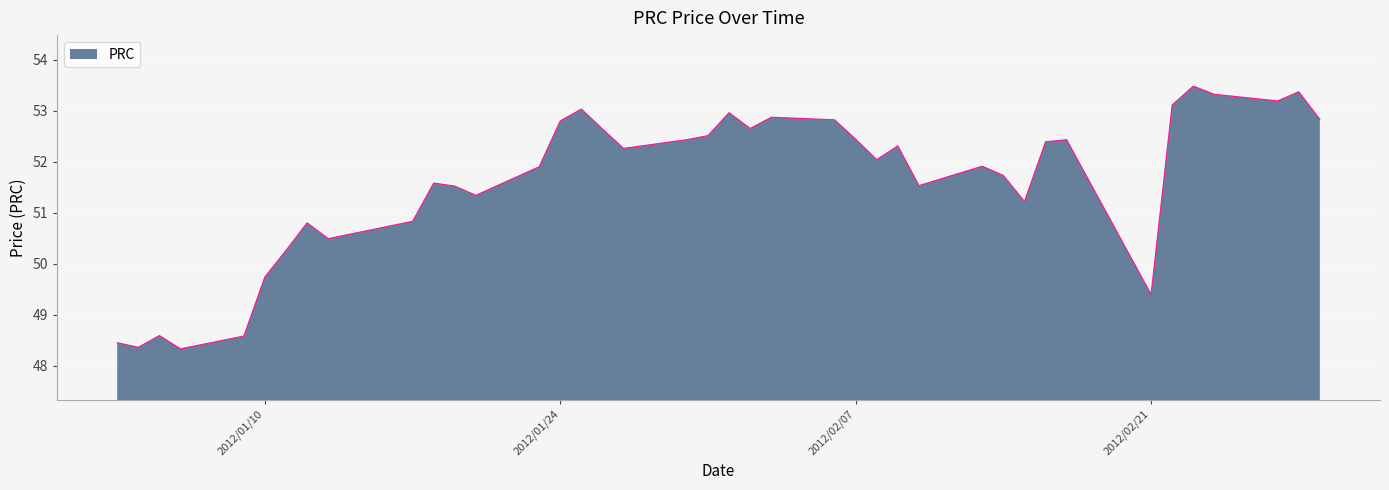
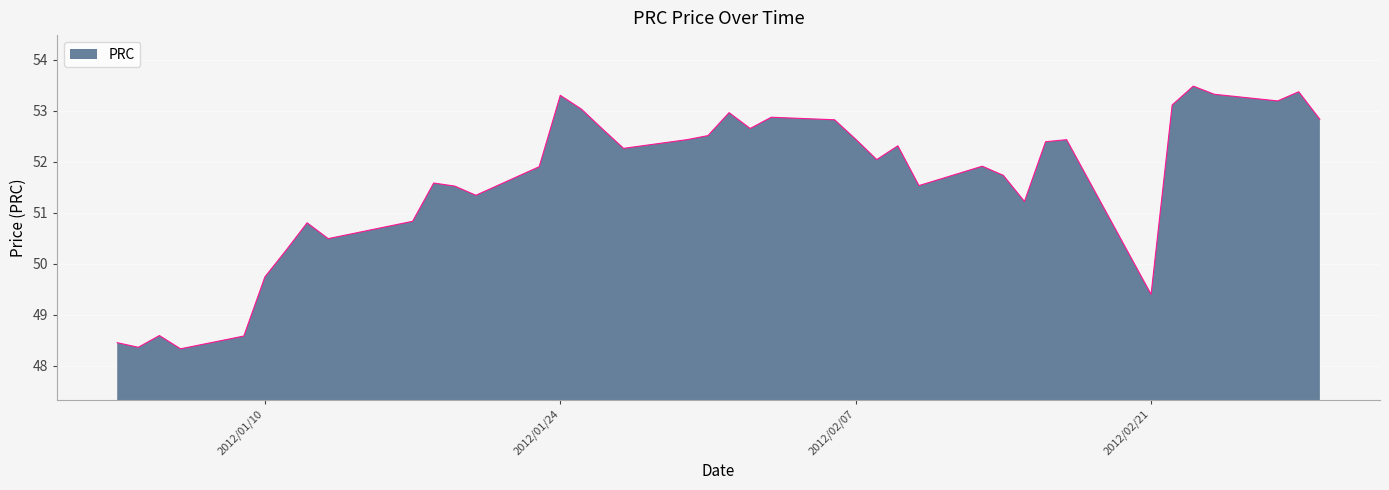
2012/01/24: 52.8 -> 53.3
